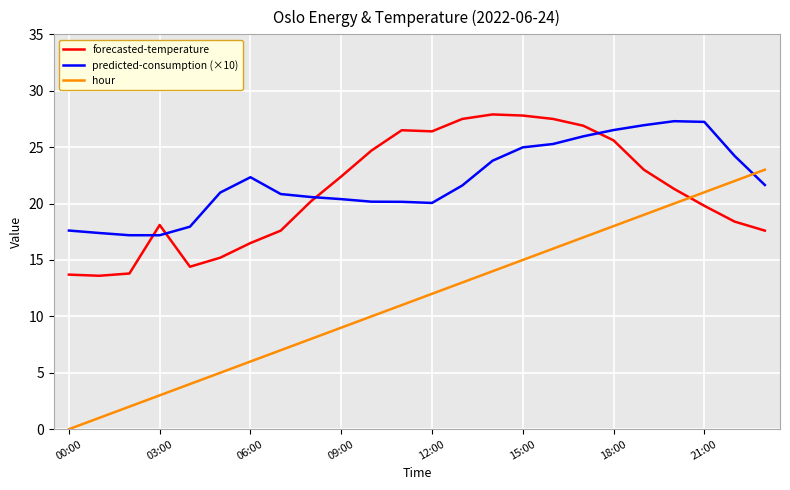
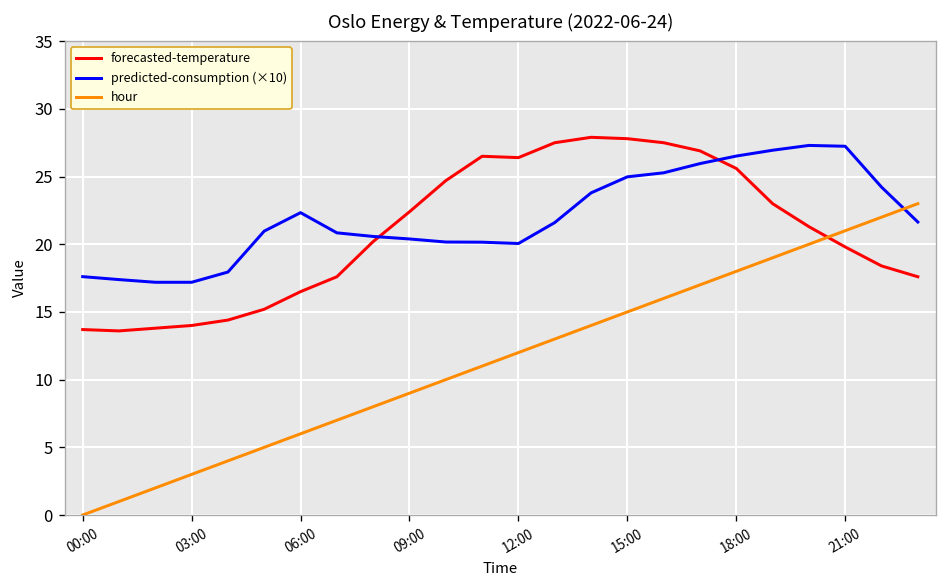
forecasted-temperature, 03:00: 18.1 -> 14.0
